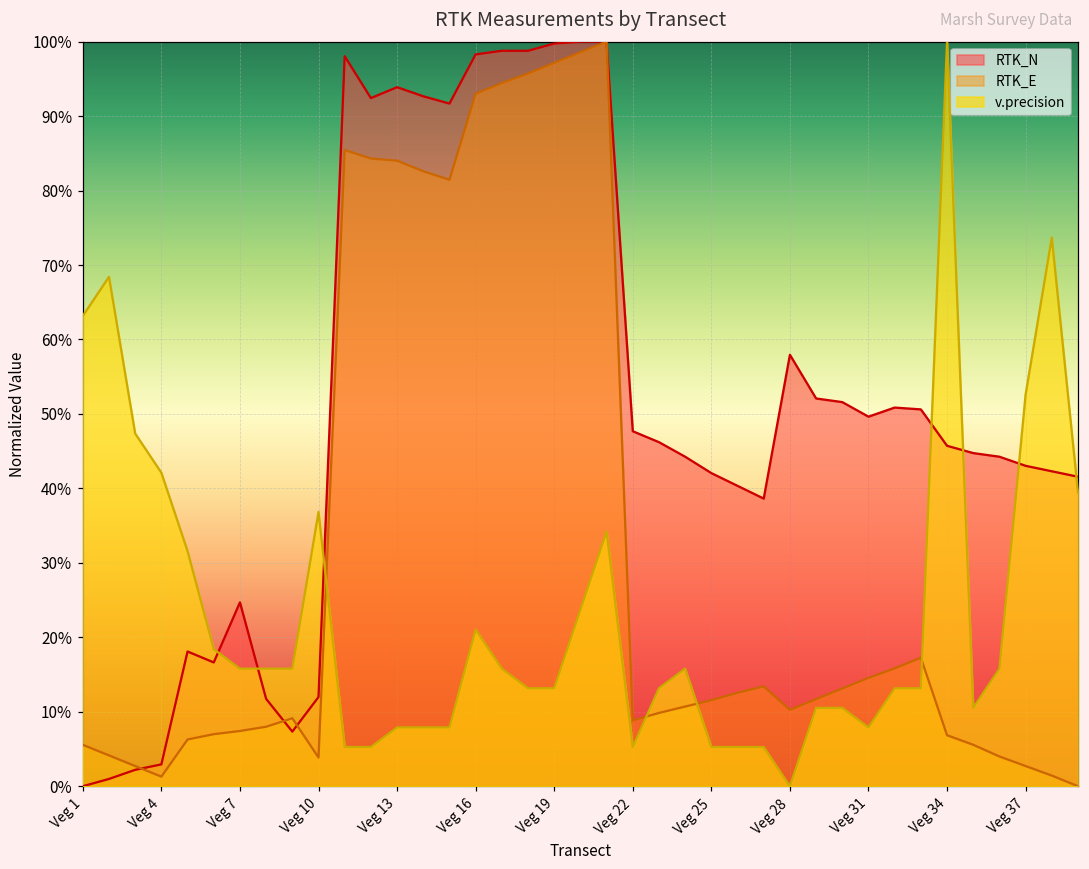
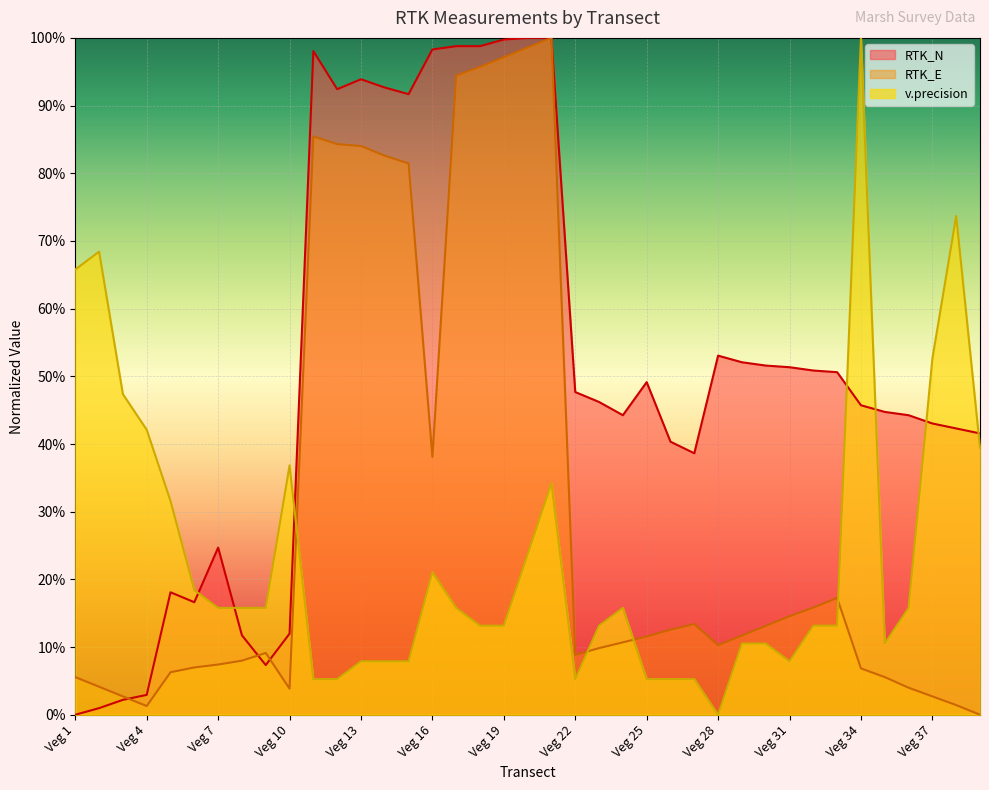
v.precision, Veg 1: 63% -> 66%
RTK_E, Veg 16: 93% -> 38%
RTK_N, Veg 25: 42% -> 49%
RTK_N, Veg 28: 58% -> 53%
RTK_N, Veg 31: 50% -> 51%
